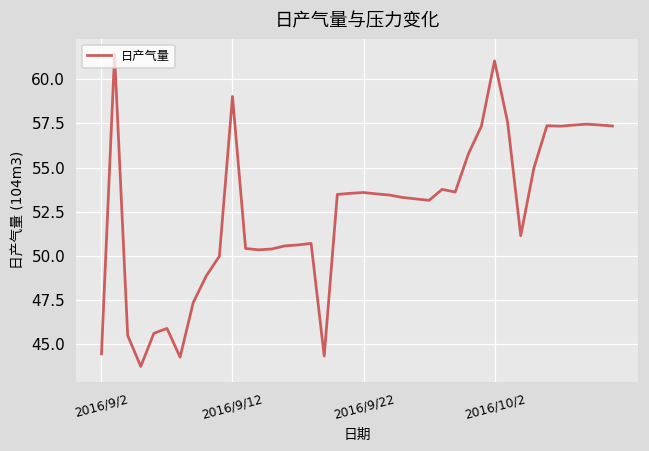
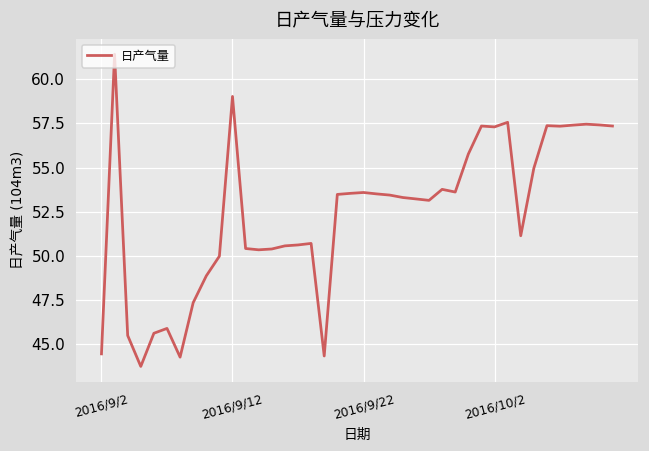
2016/10/2: 61.1 -> 57.3
